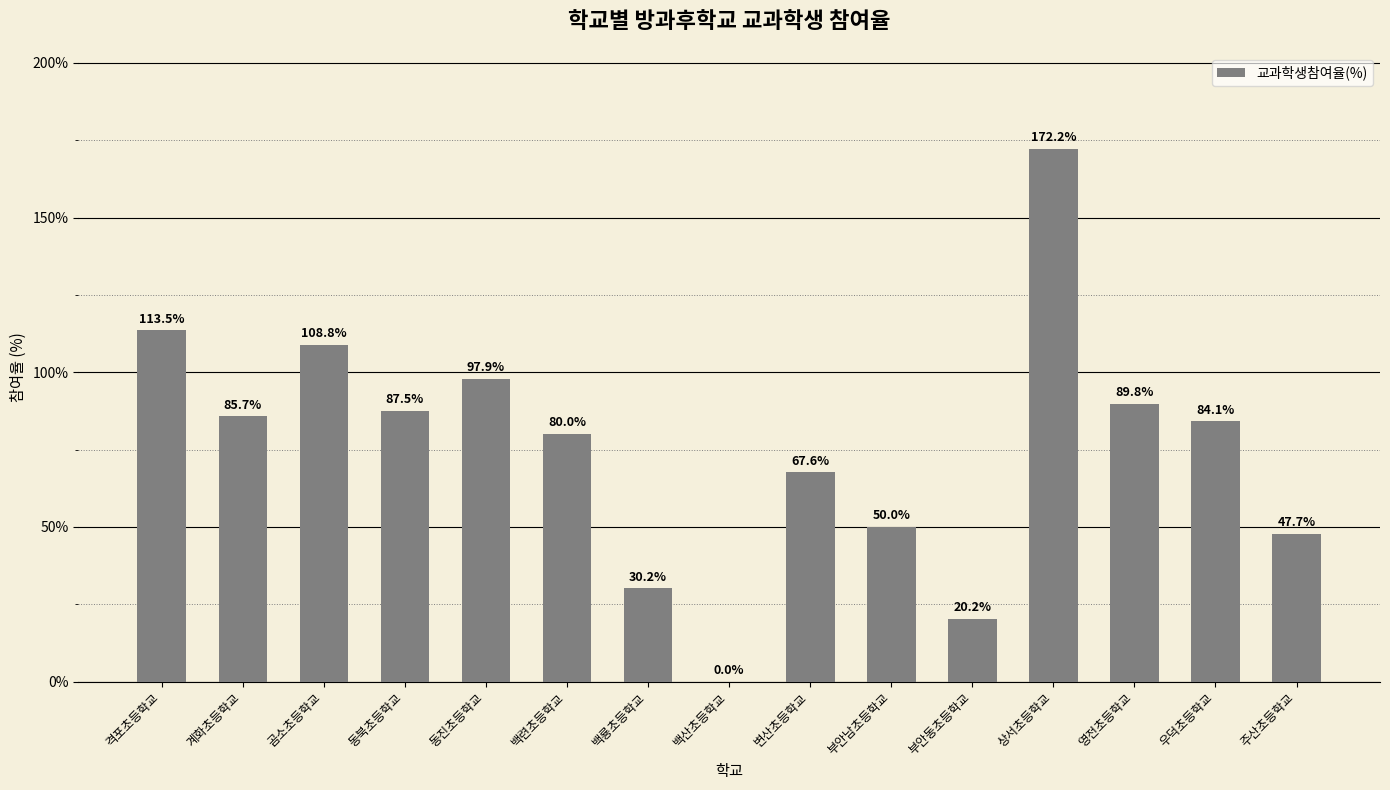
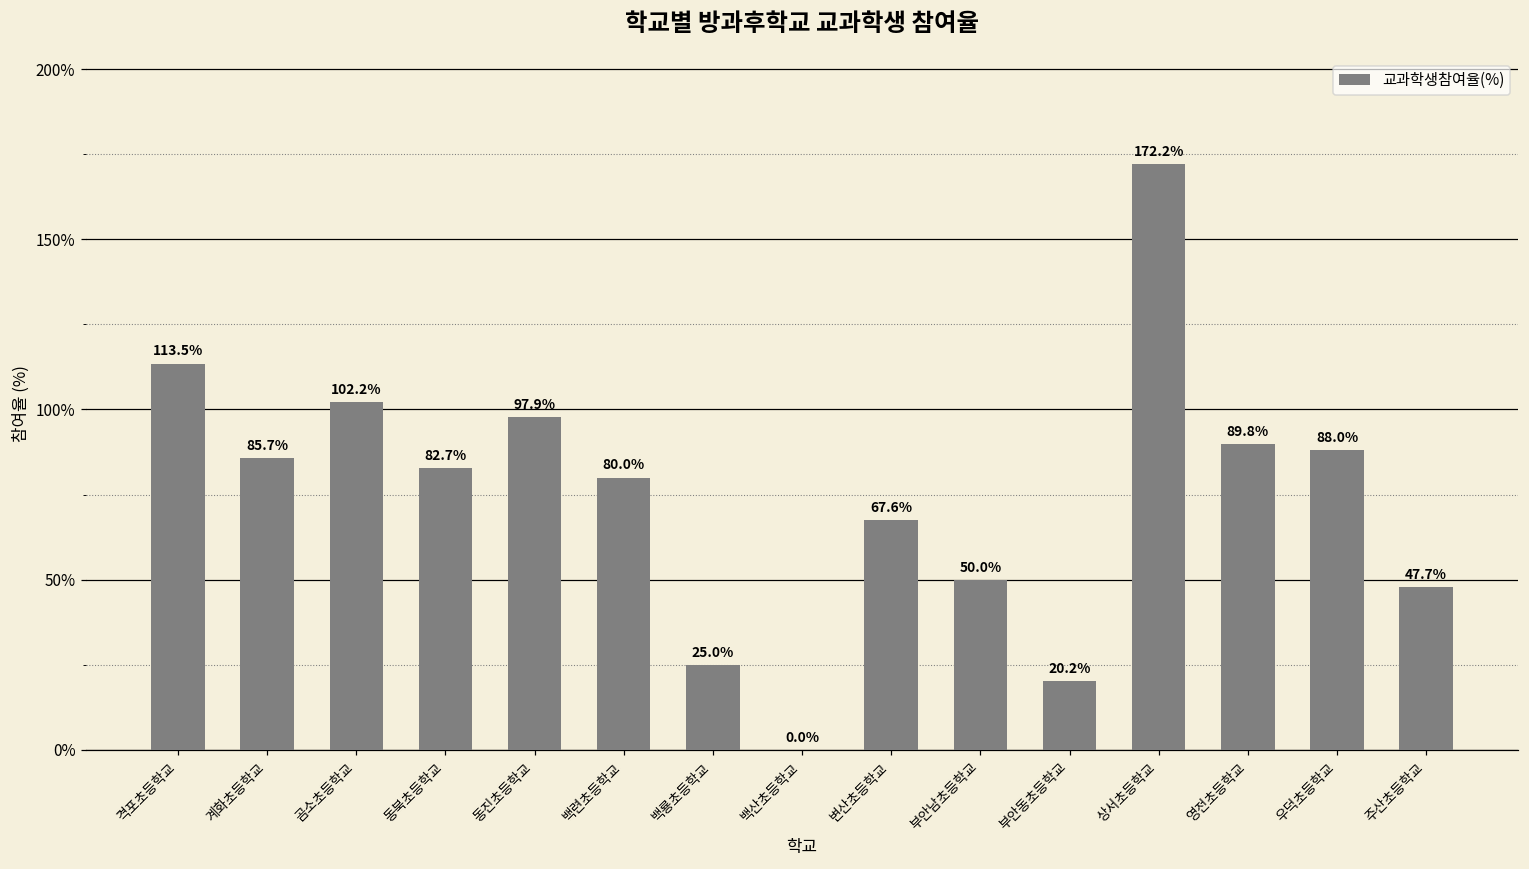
곰소초등학교: 108.8% -> 102.2%
동북초등학교: 87.5% -> 82.7%
백룡초등학교: 30.2% -> 25.0%
우덕초등학교: 84.1% -> 88.0%
